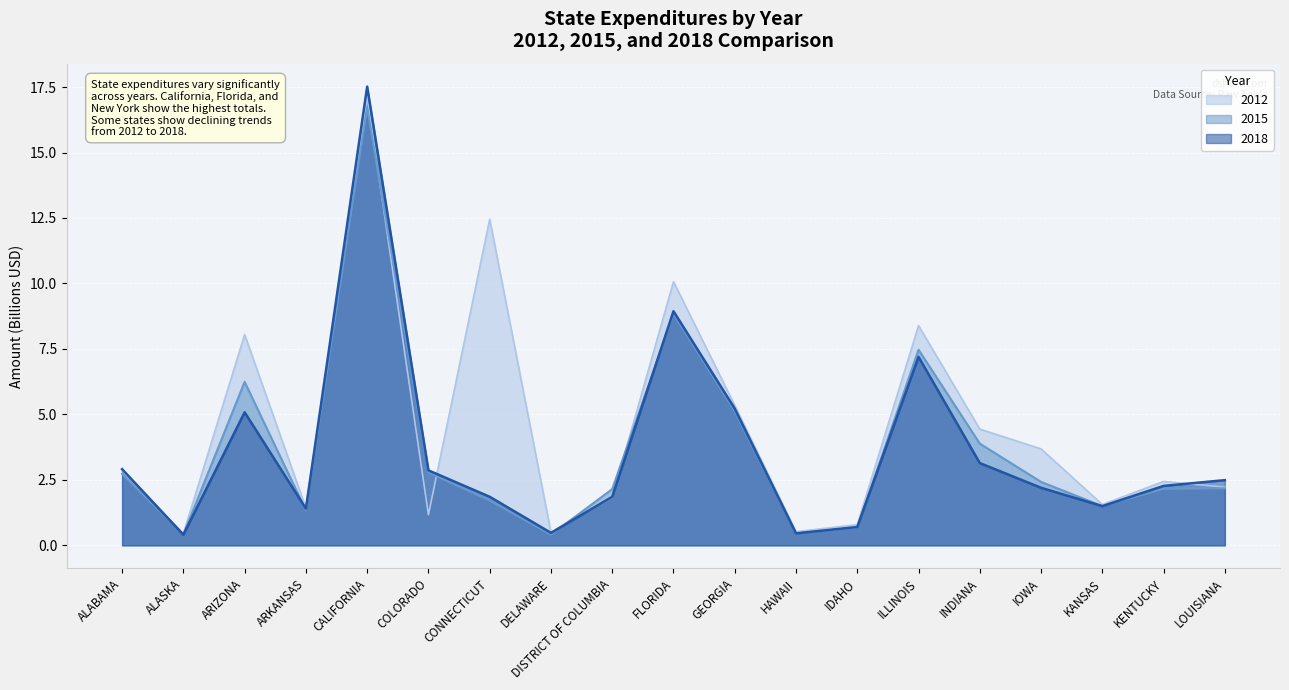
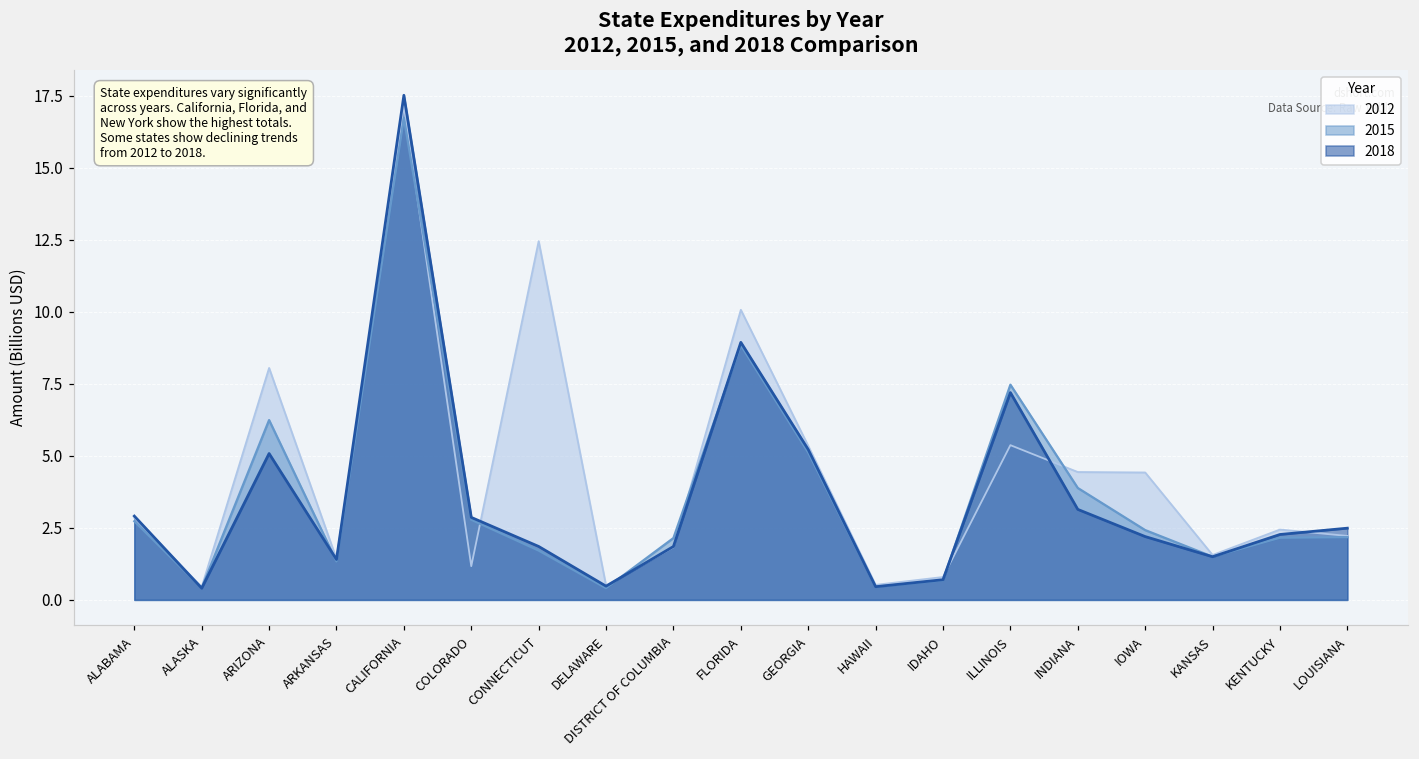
2012, ILLINOIS: 8.4 -> 5.4
2012, IOWA: 3.7 -> 4.4
